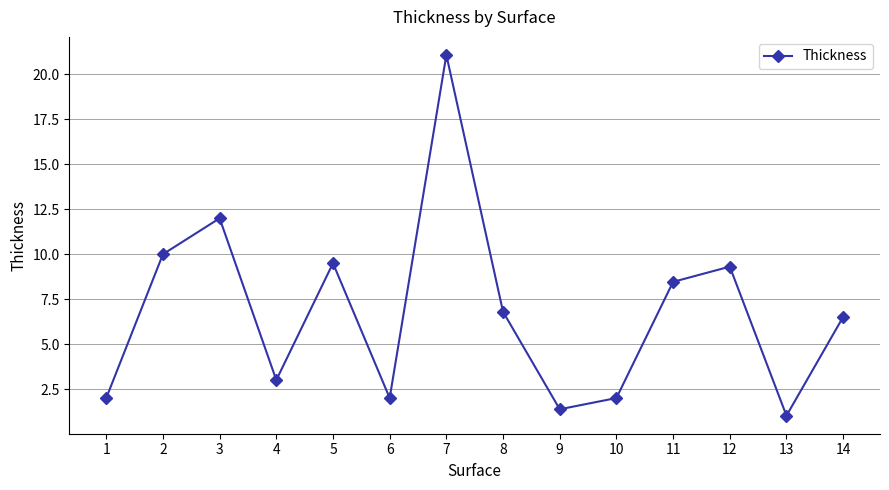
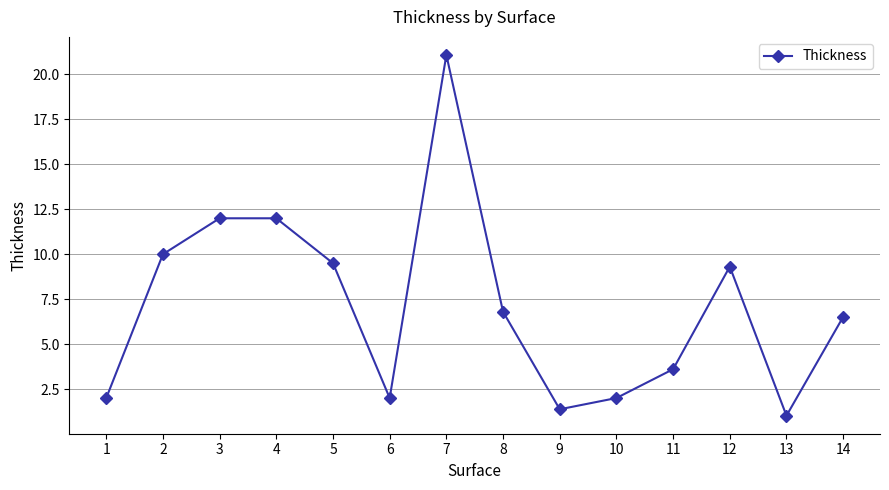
4: 3 -> 12
11: 8.5 -> 3.6
